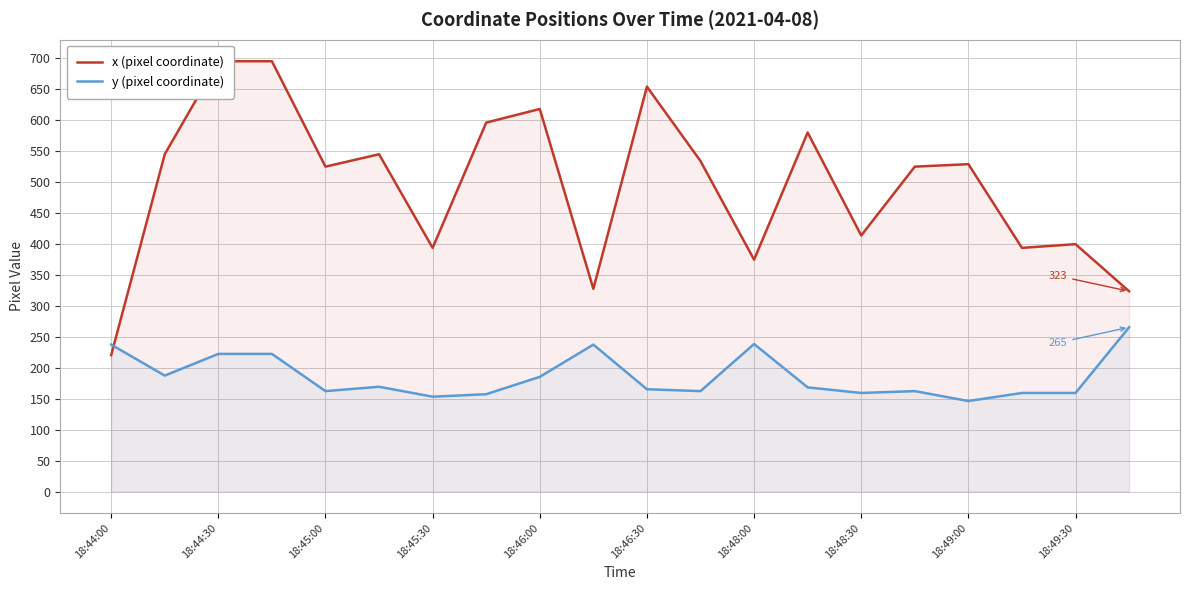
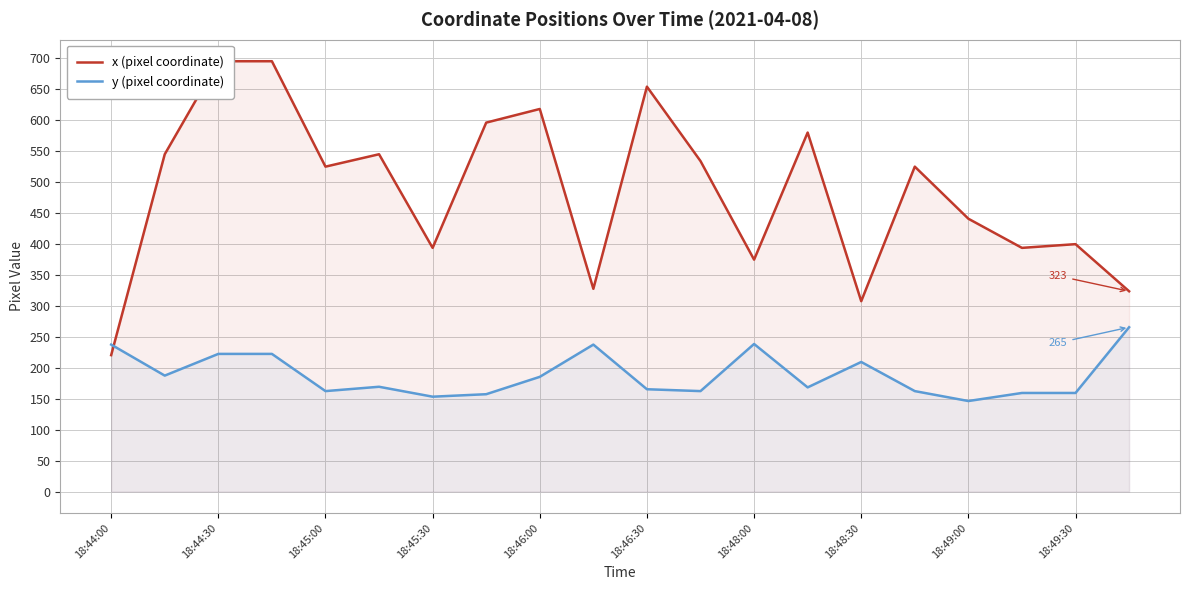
x (pixel coordinate), 18:48:30: 410 -> 310
y (pixel coordinate), 18:48:30: 160 -> 210
x (pixel coordinate), 18:49:00: 530 -> 440
